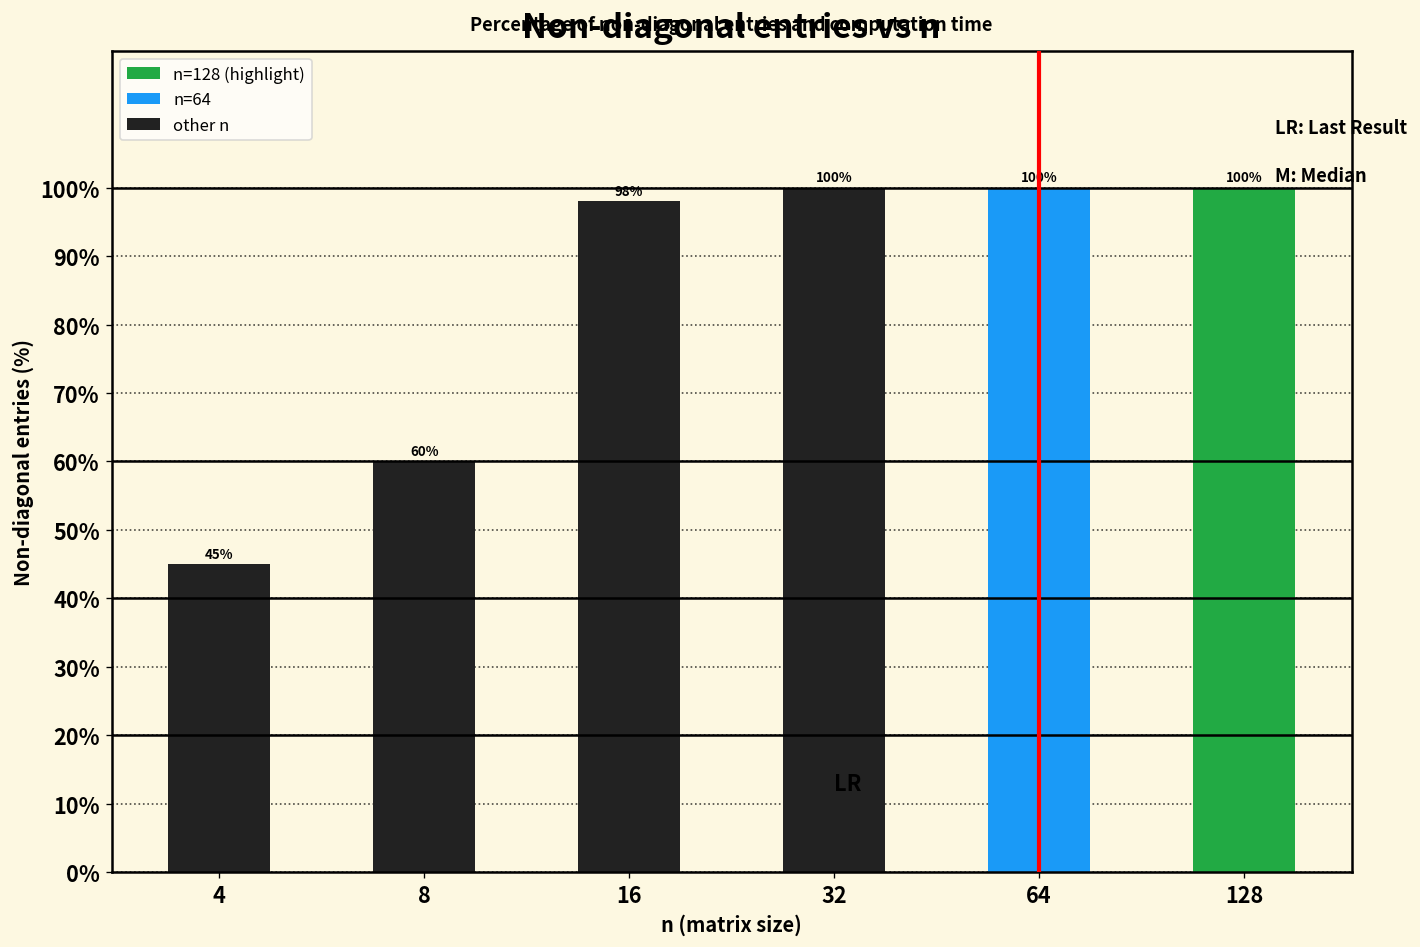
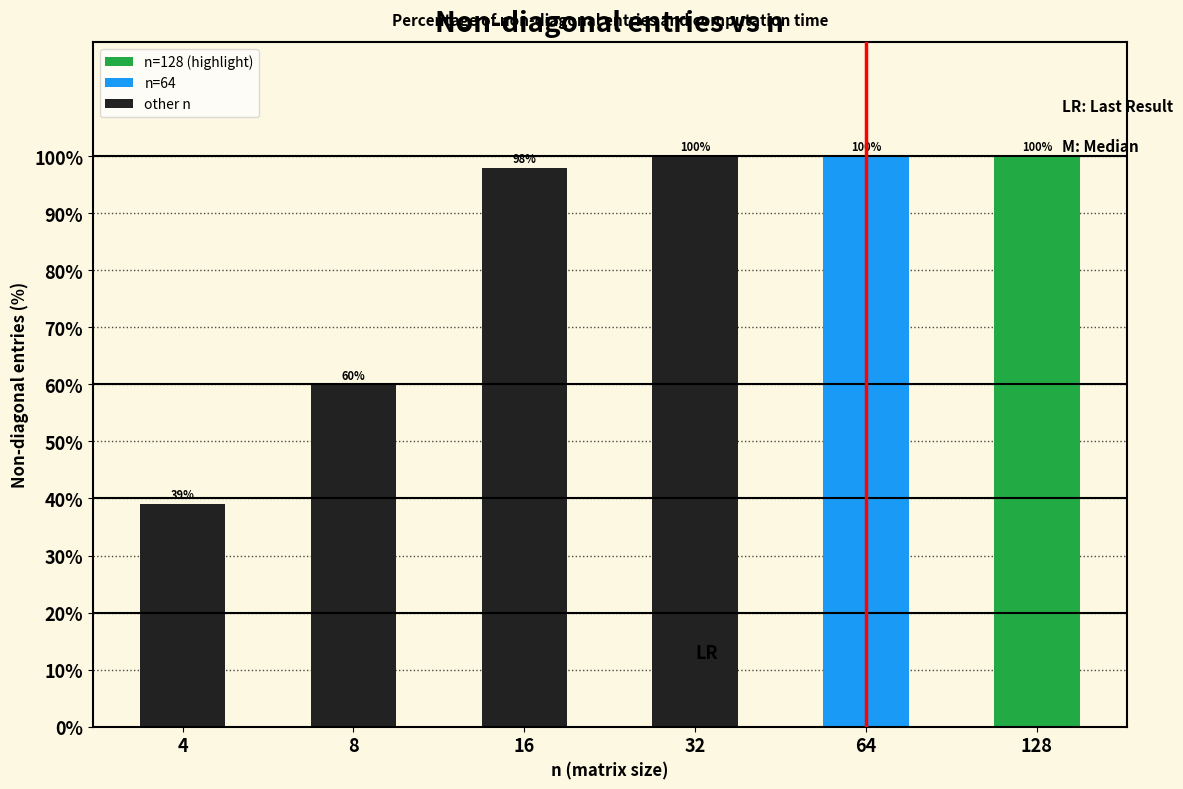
4: 45% -> 39%
